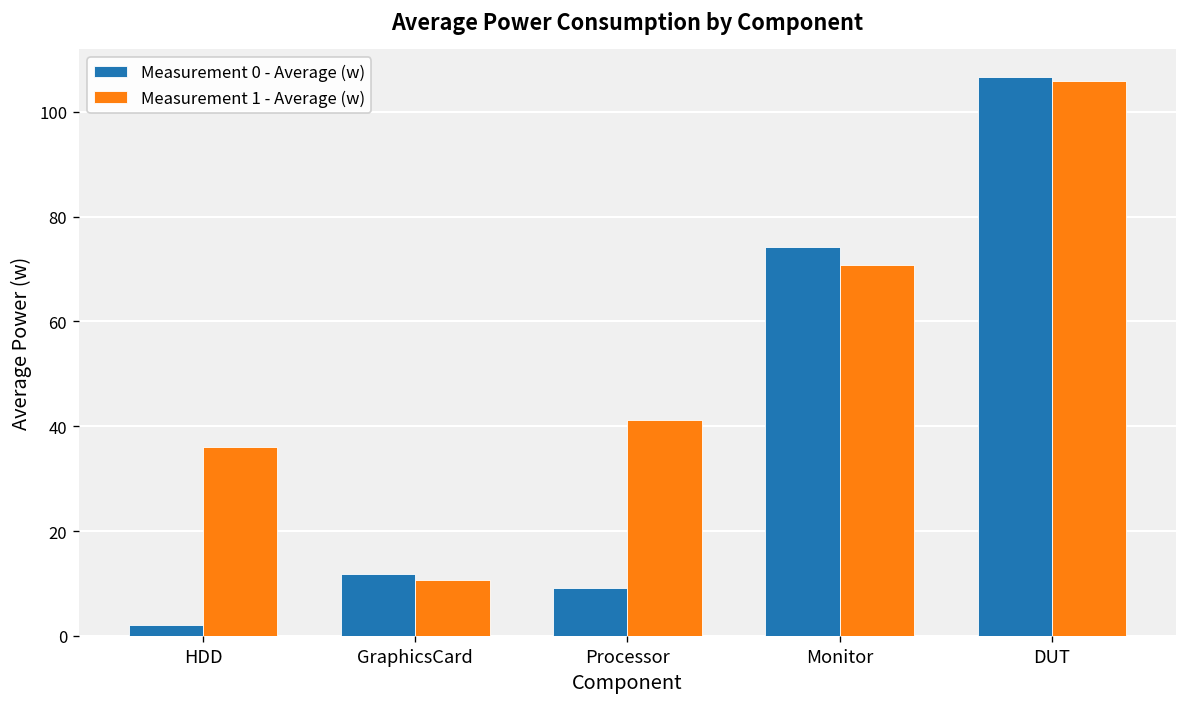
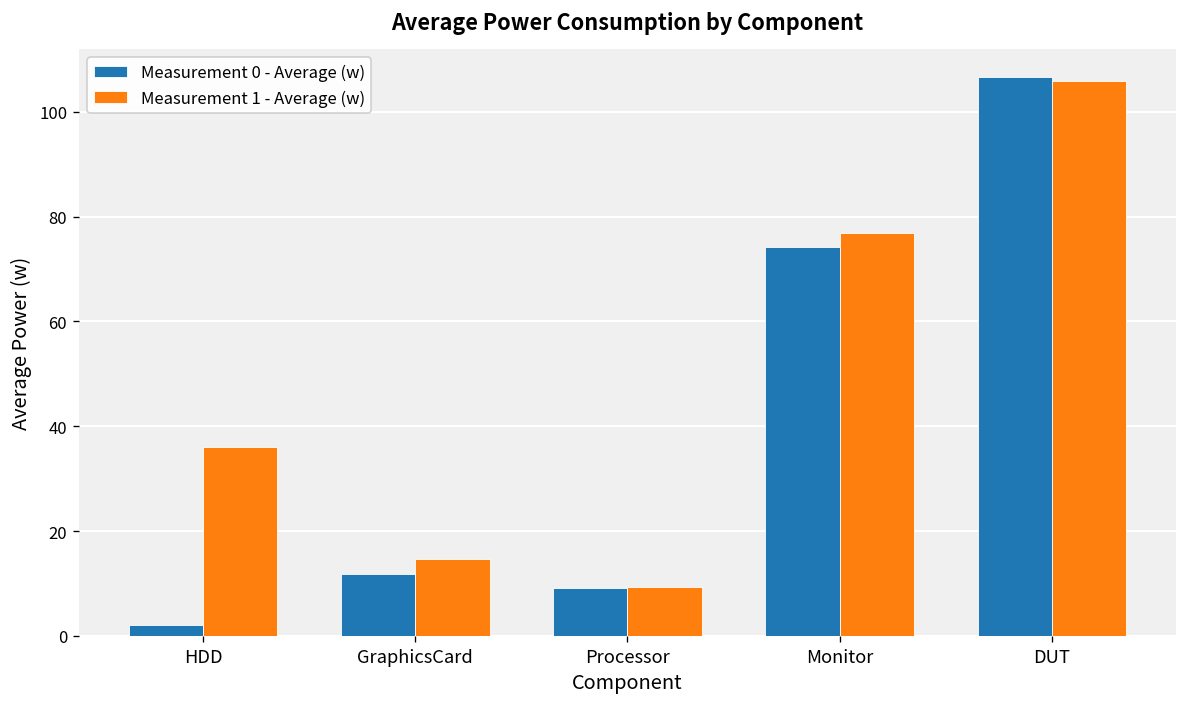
Measurement 1 - Average (w), GraphicsCard: 11 -> 15
Measurement 1 - Average (w), Processor: 41 -> 9
Measurement 1 - Average (w), Monitor: 71 -> 77
